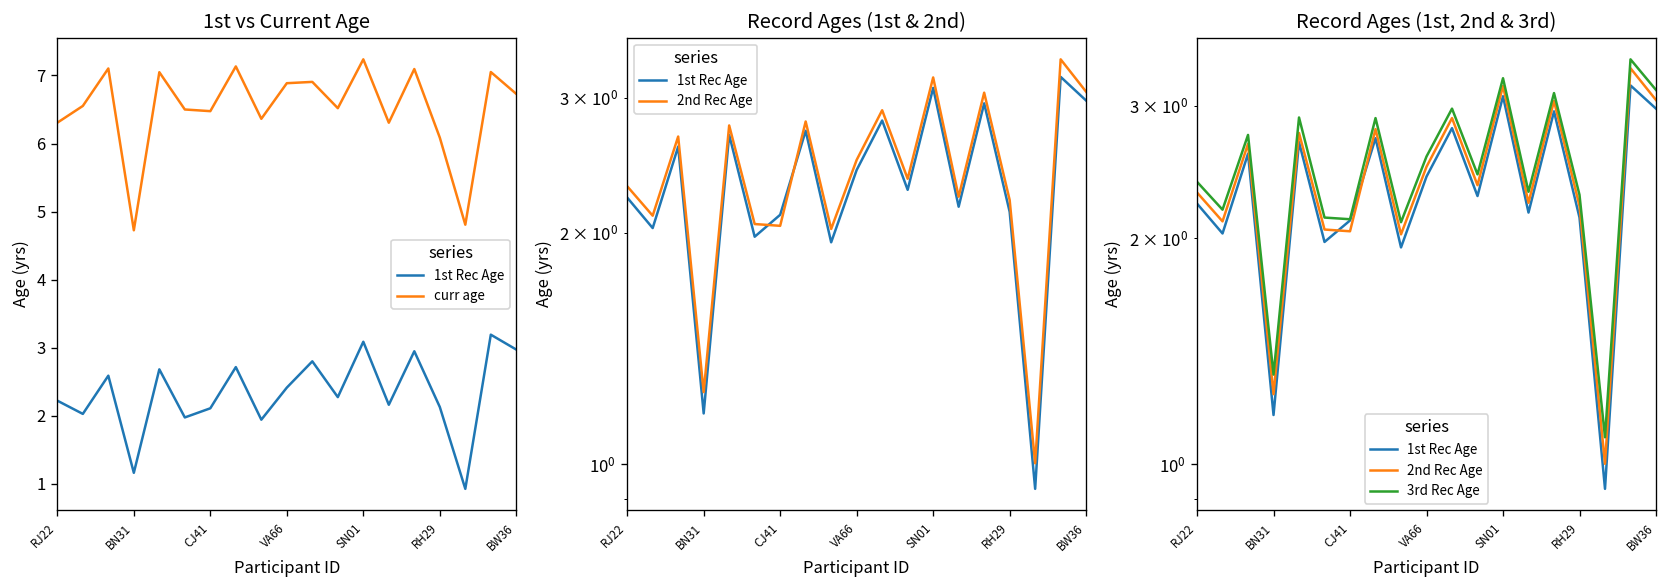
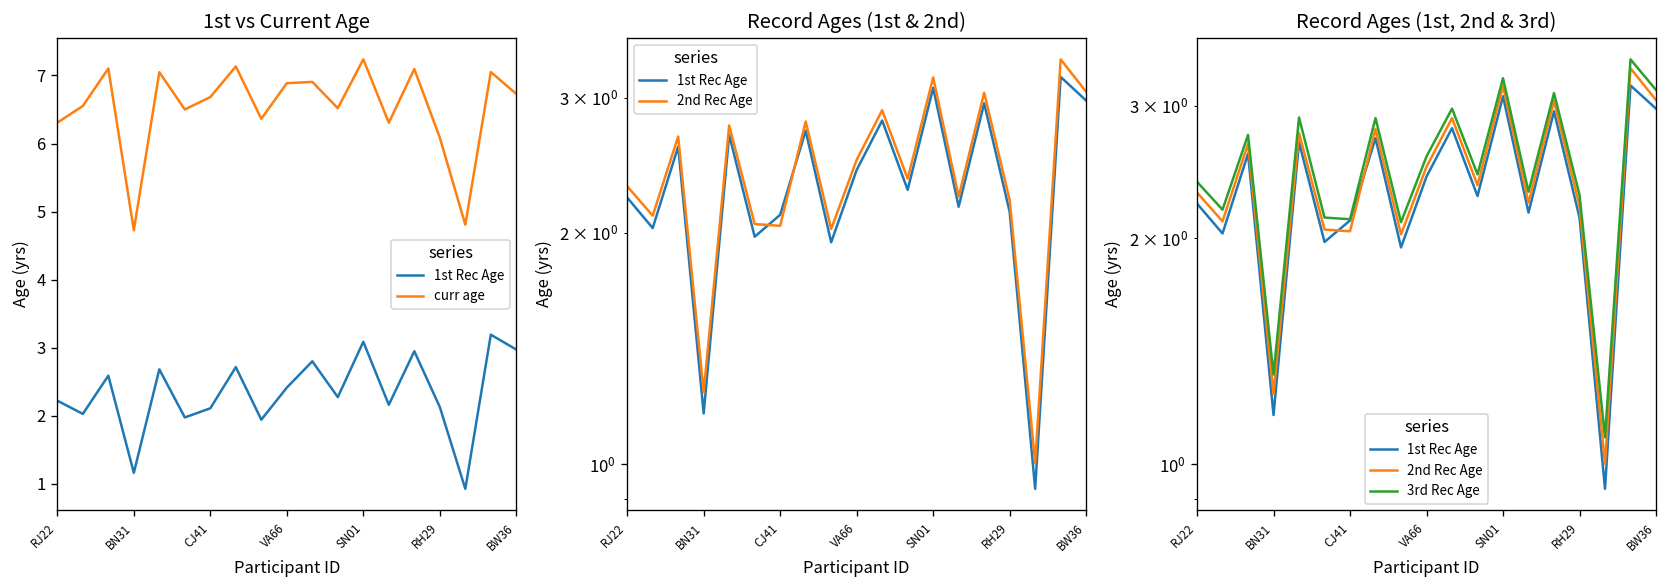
1st vs Current Age, curr age, CJ41: 6.5 -> 6.7
